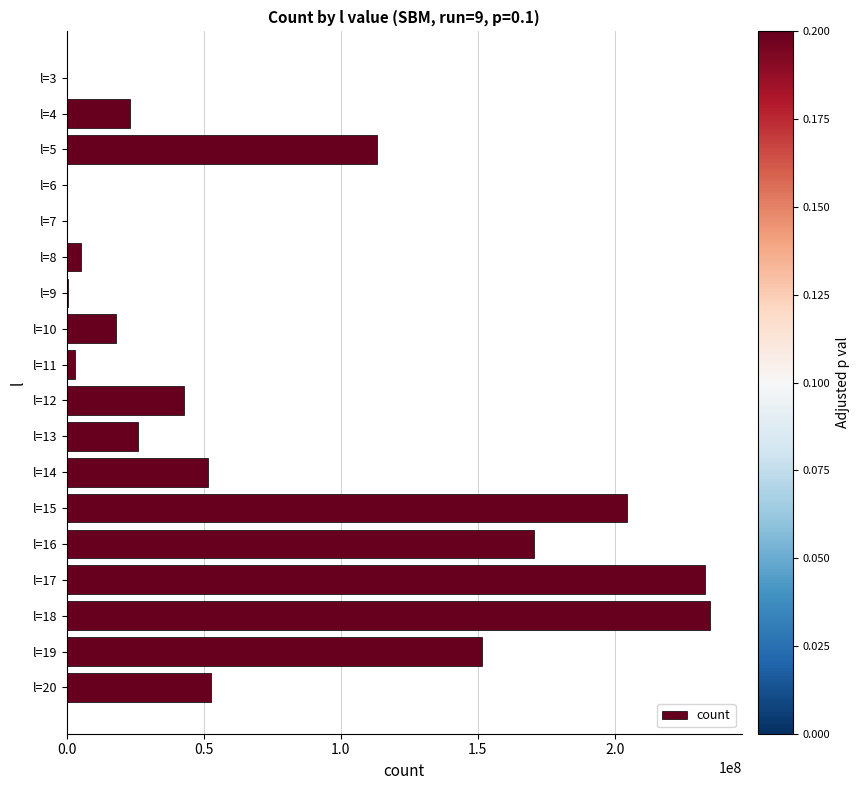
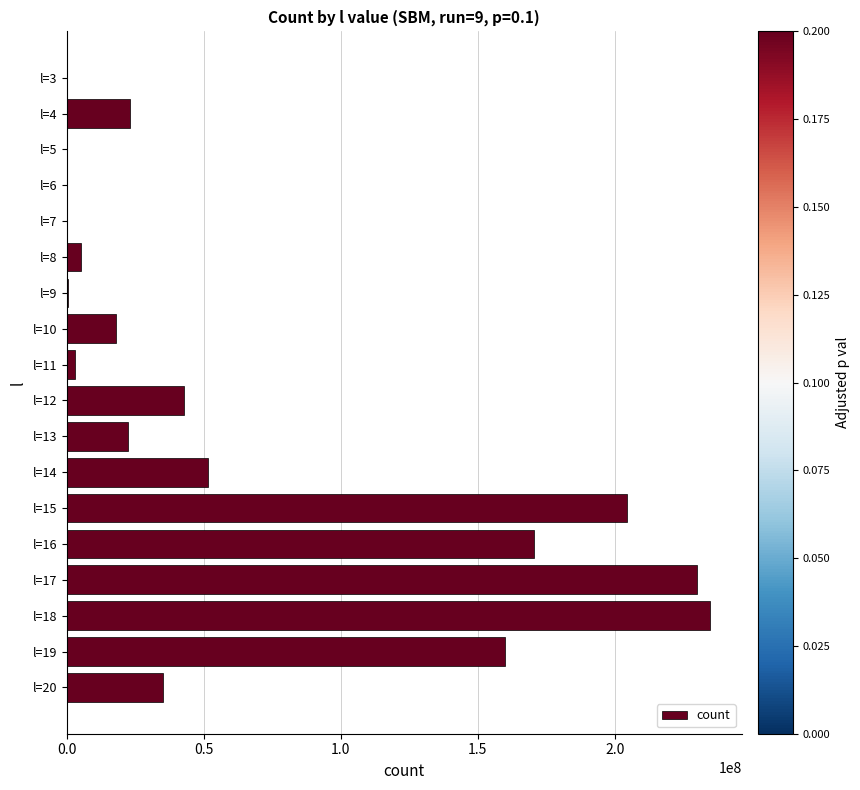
l=5: 113000000 -> 0
l=13: 26000000 -> 22000000
l=17: 233000000 -> 230000000
l=19: 151000000 -> 160000000
l=20: 53000000 -> 35000000
